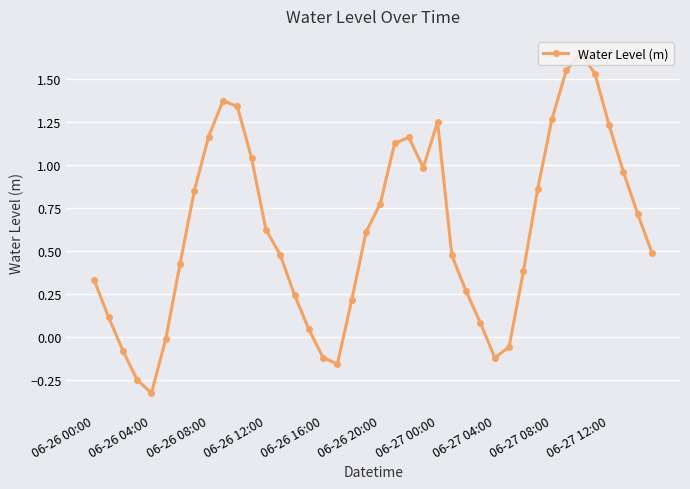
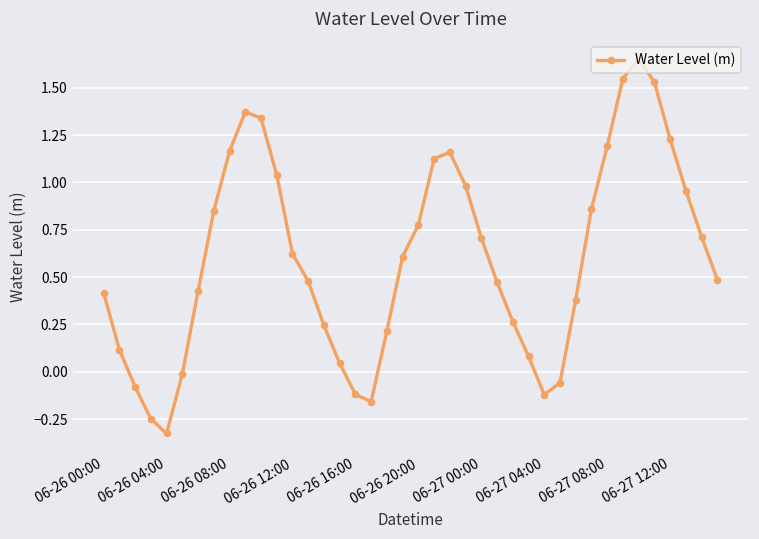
06-26 00:00: 0.33 -> 0.42
06-27 00:00: 1.25 -> 0.71
06-27 08:00: 1.27 -> 1.19
